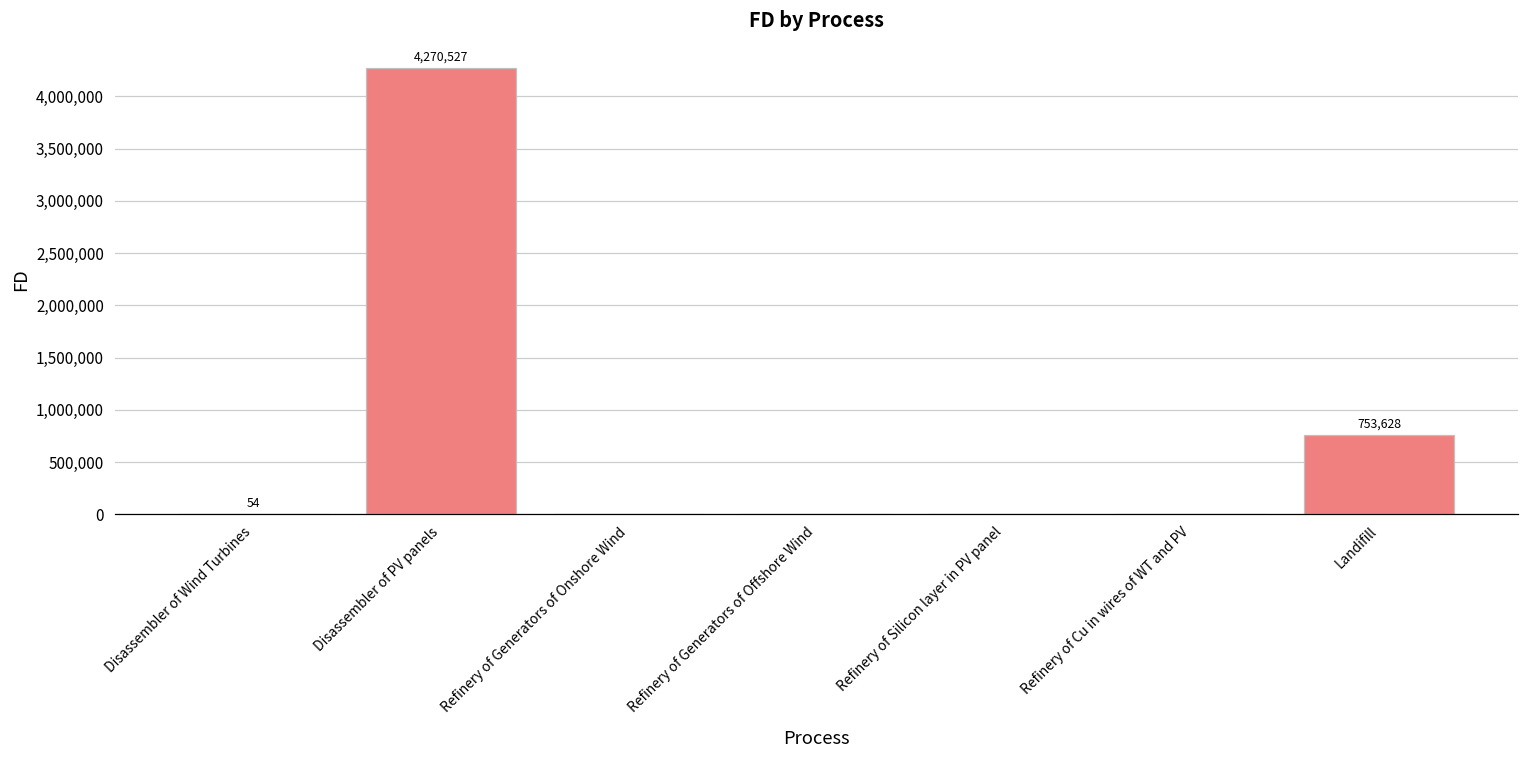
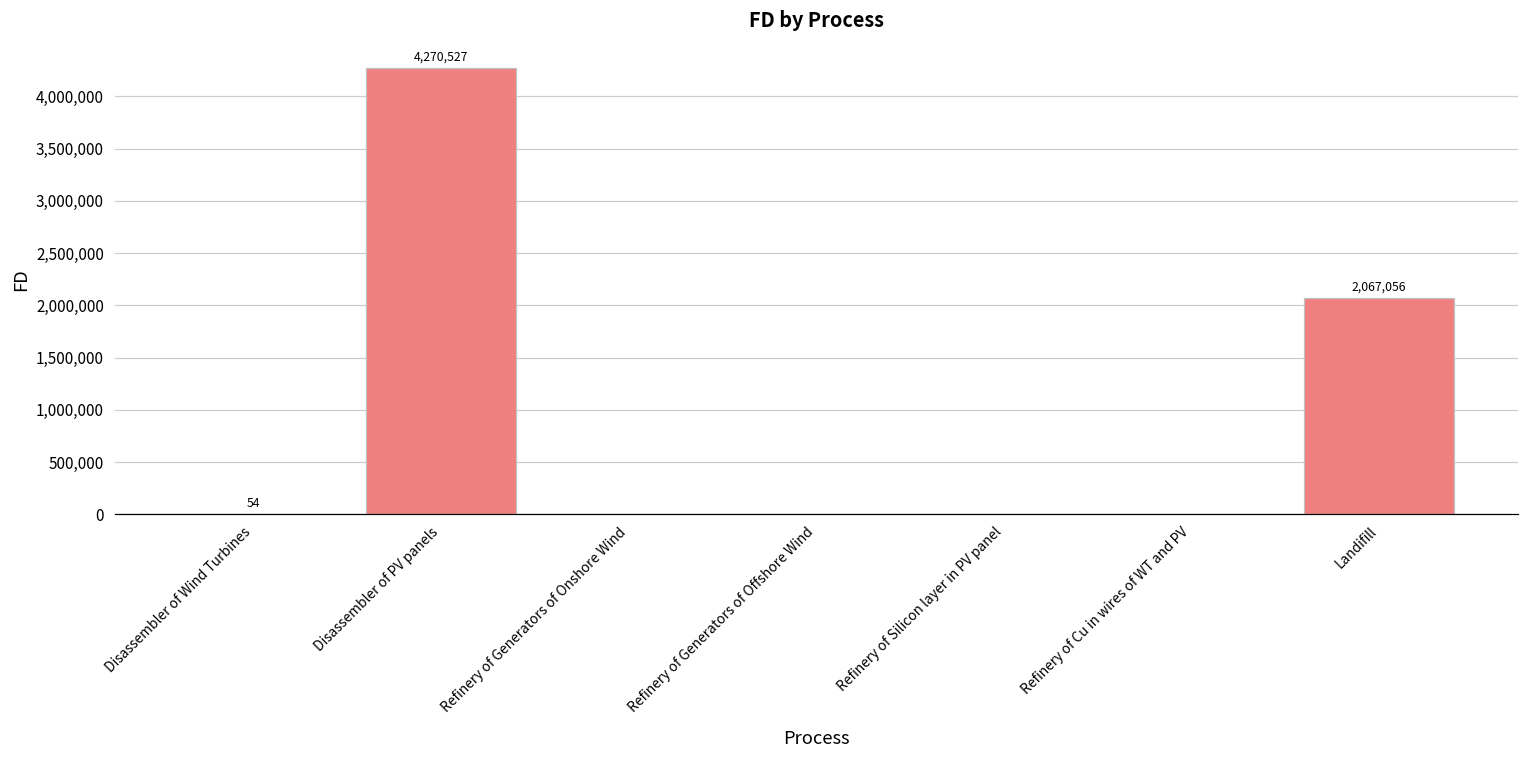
Landifill: 753,628 -> 2,067,056
